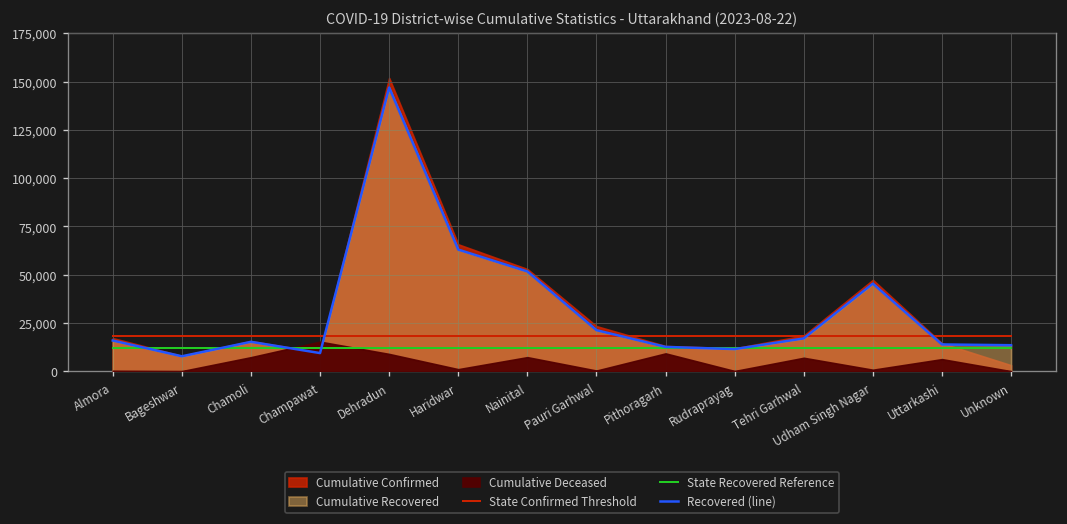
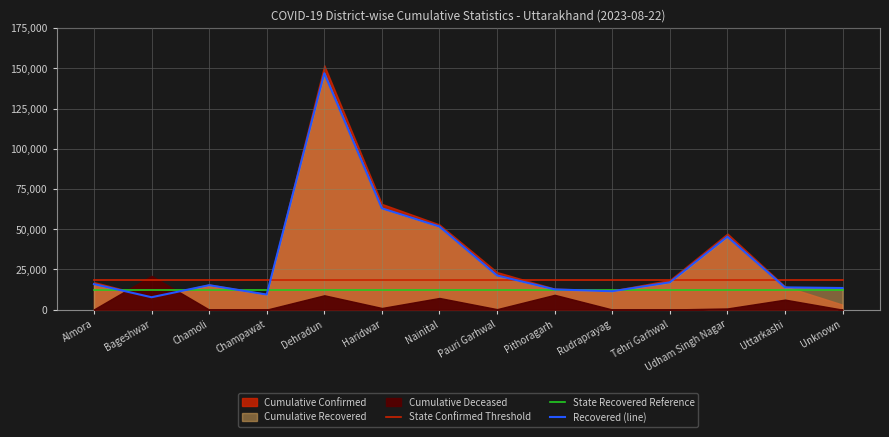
Cumulative Deceased, Bageshwar: 0 -> 21,000
Cumulative Deceased, Chamoli: 7,000 -> 0
Cumulative Deceased, Champawat: 15,000 -> 0
Cumulative Deceased, Tehri Garhwal: 7,000 -> 0
